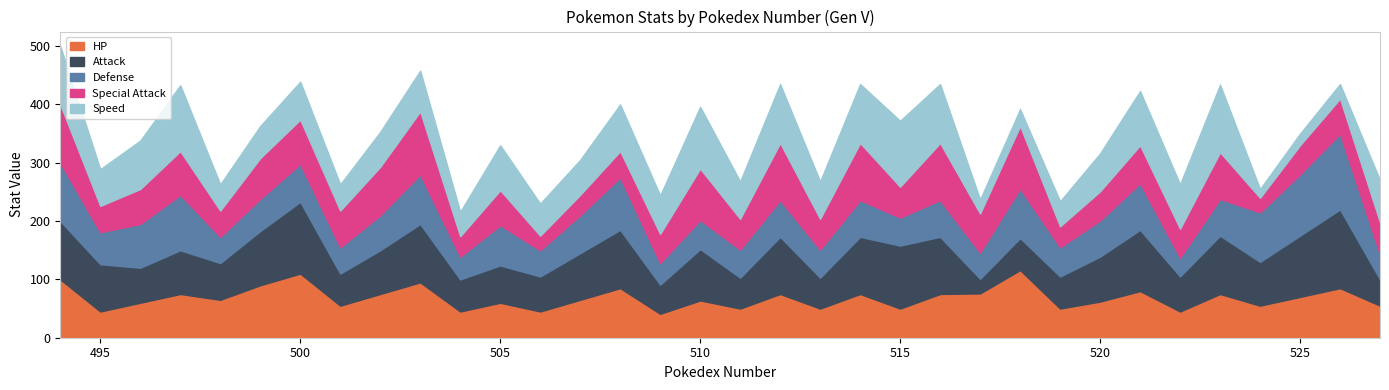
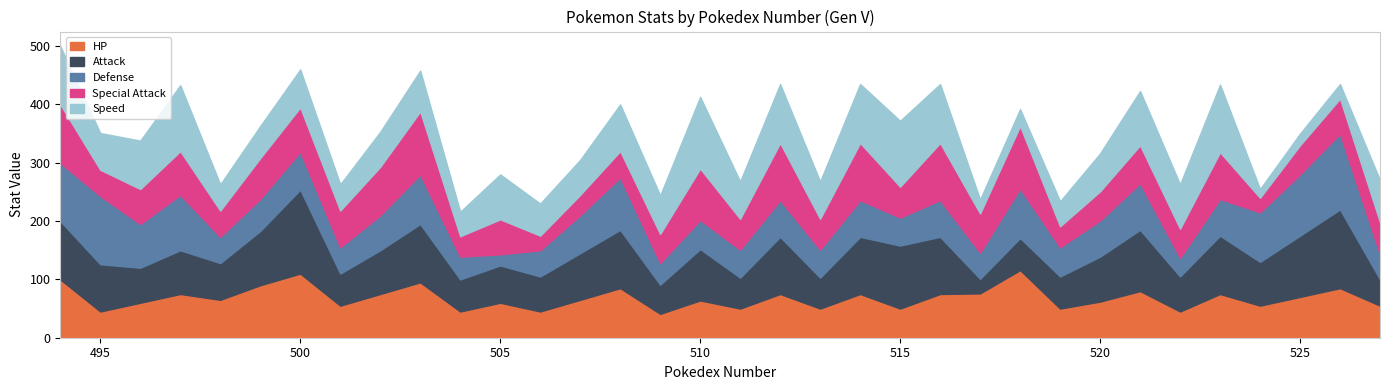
Defense, 495: 60 -> 120
Attack, 500: 120 -> 140
Defense, 505: 70 -> 20
Speed, 510: 110 -> 120
